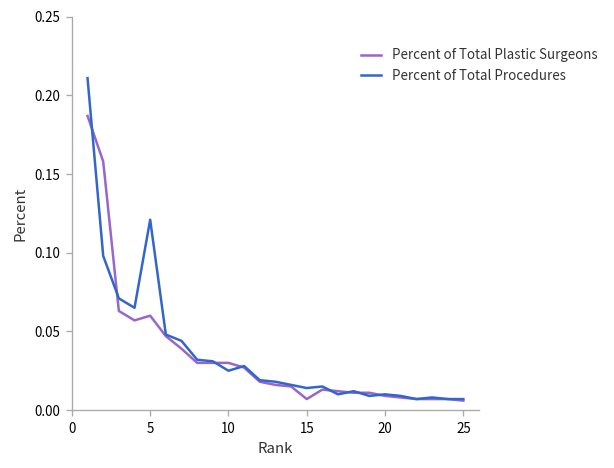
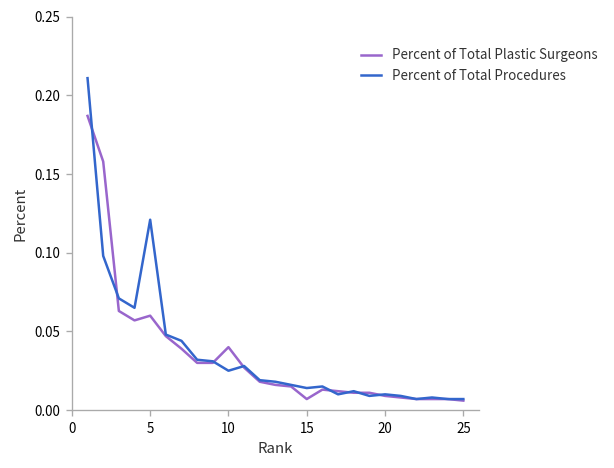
Percent of Total Plastic Surgeons, 10: 0.03 -> 0.04
